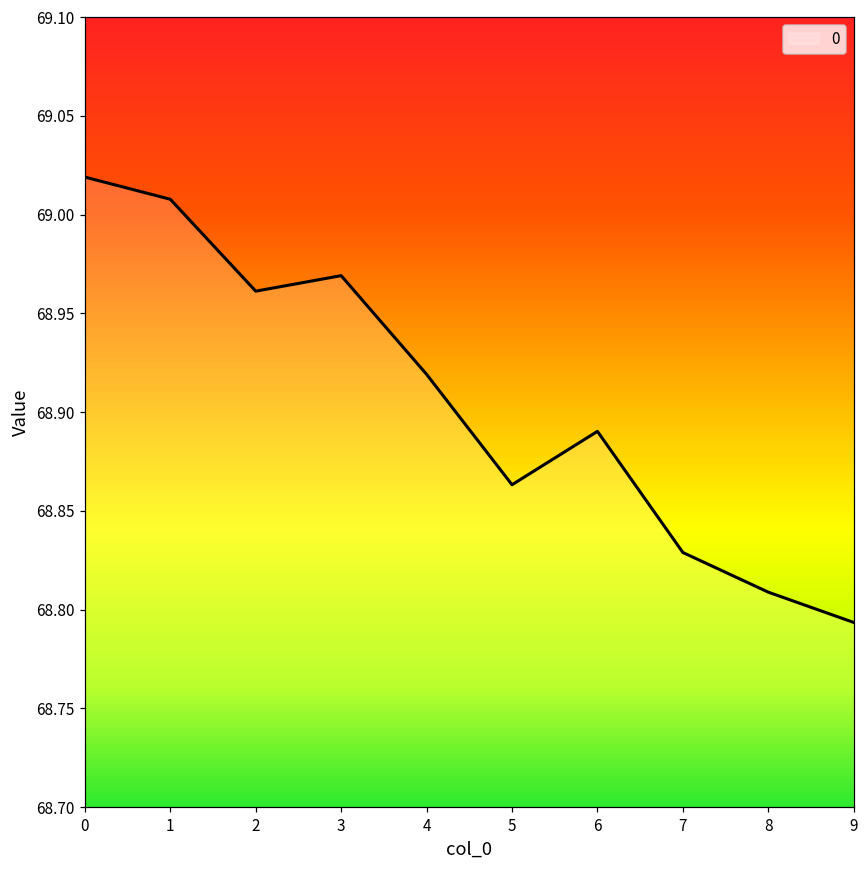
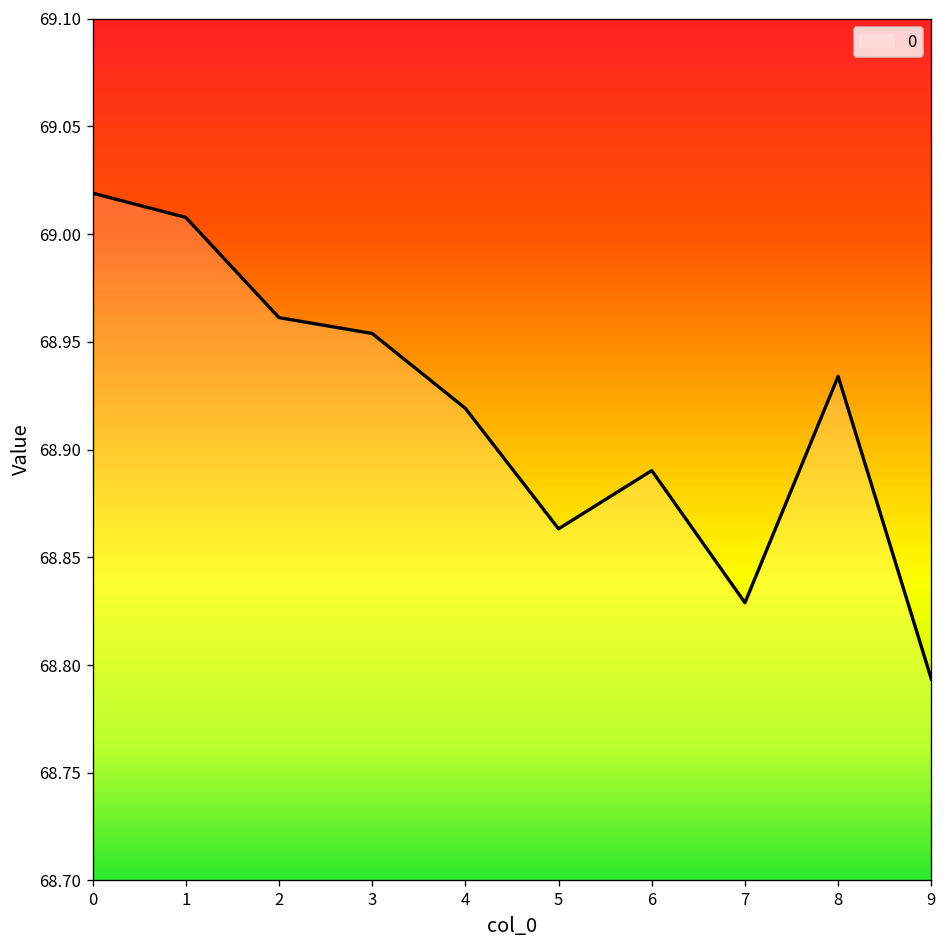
3: 68.969 -> 68.954
8: 68.809 -> 68.934
